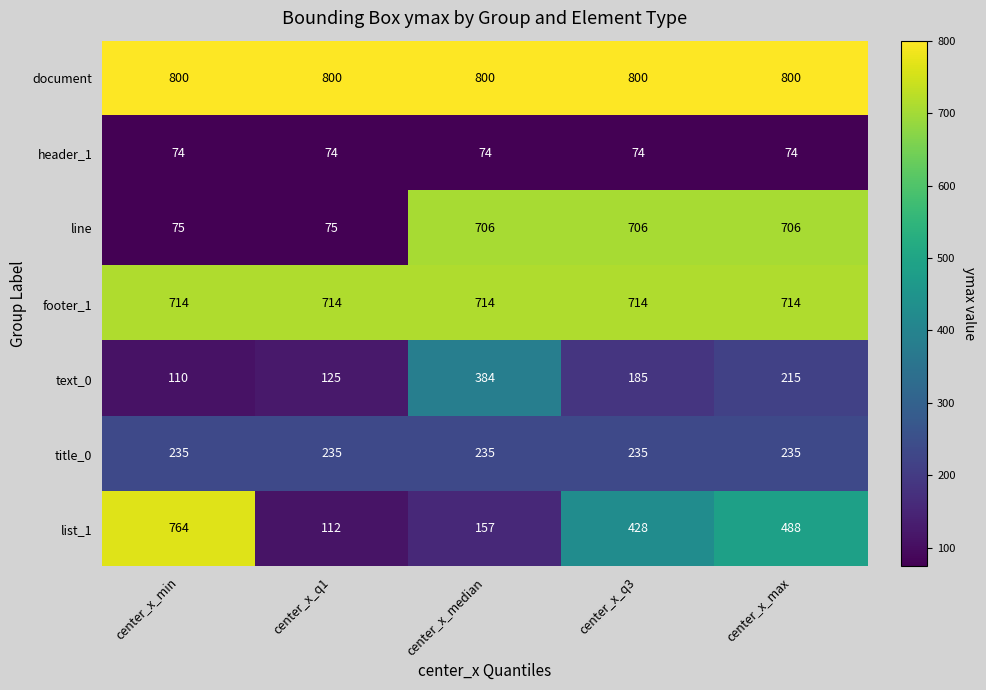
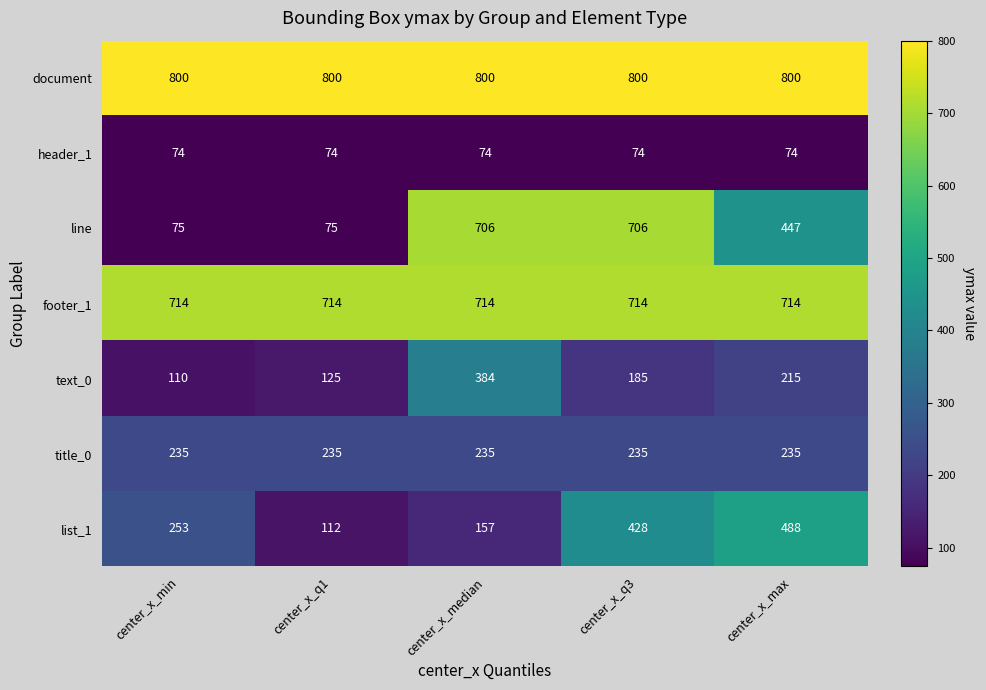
line, center_x_max: 706 -> 447
list_1, center_x_min: 764 -> 253
